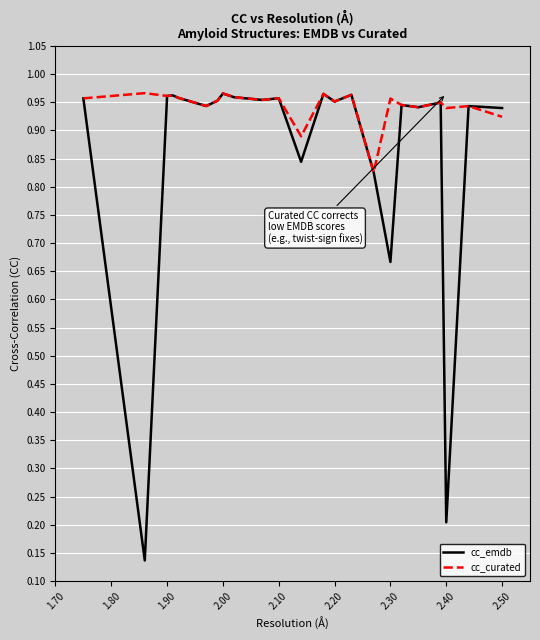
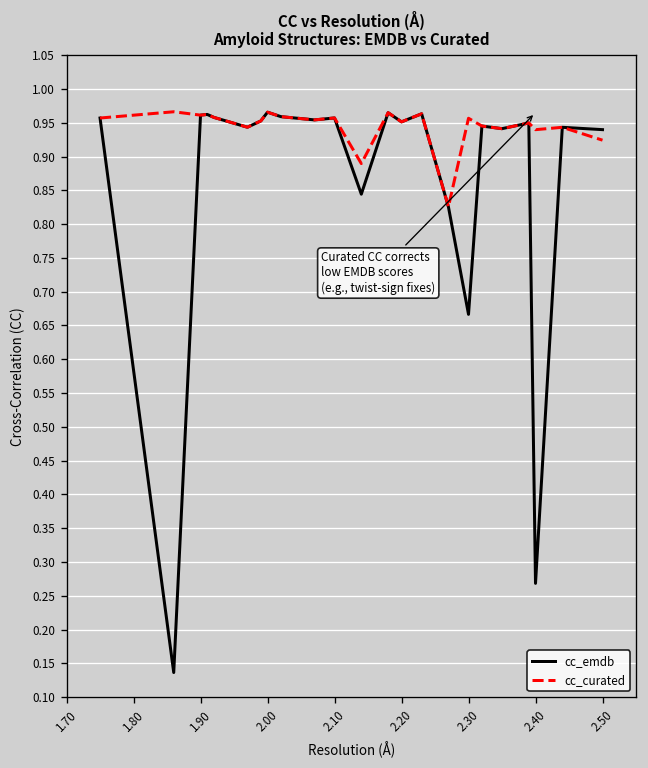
cc_emdb, 2.40: 0.20 -> 0.27
